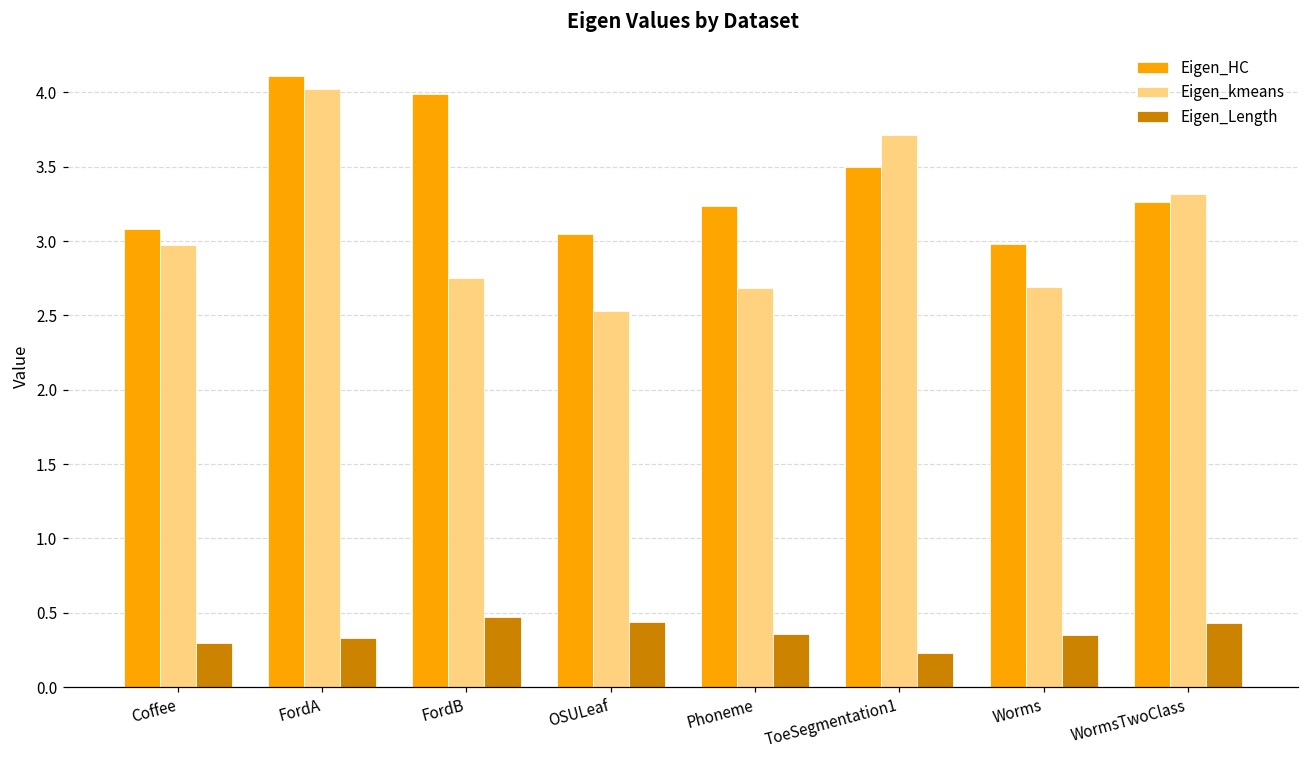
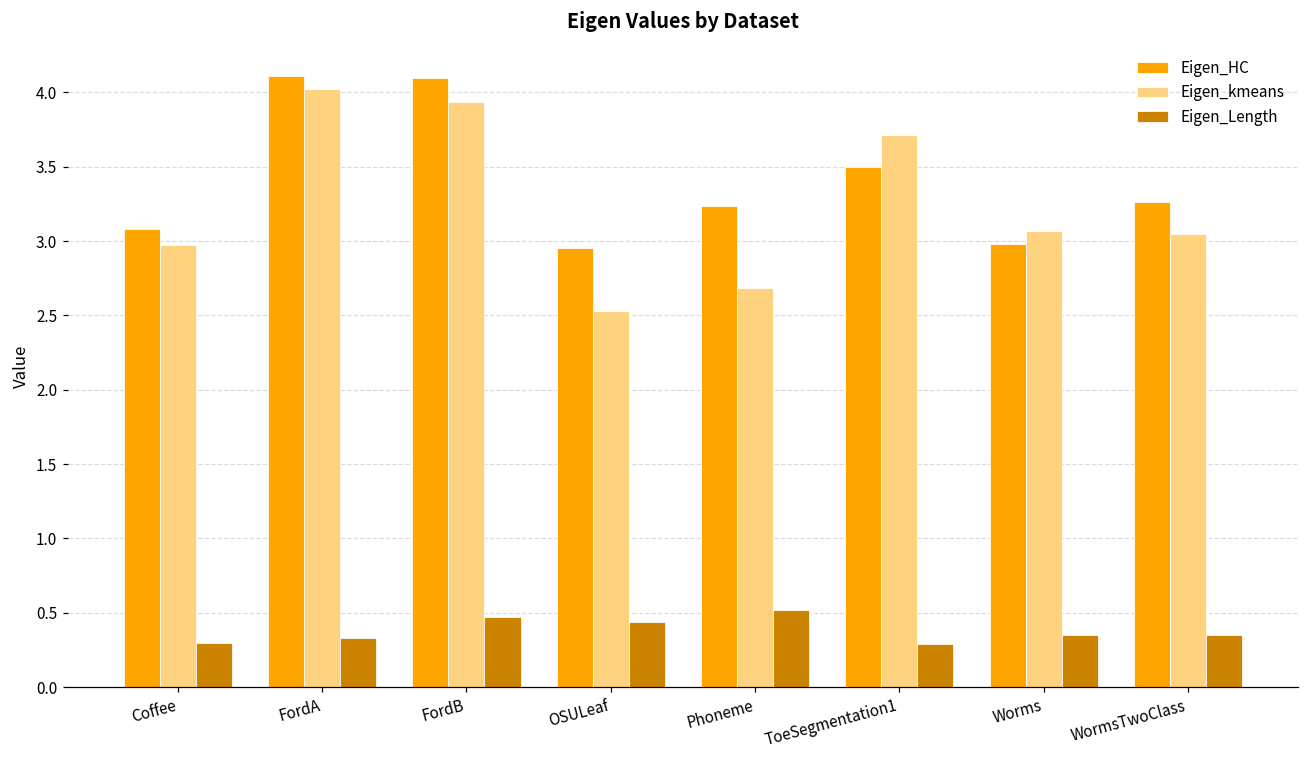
Eigen_HC, FordB: 3.99 -> 4.10
Eigen_kmeans, FordB: 2.75 -> 3.93
Eigen_HC, OSULeaf: 3.05 -> 2.95
Eigen_Length, Phoneme: 0.35 -> 0.52
Eigen_Length, ToeSegmentation1: 0.23 -> 0.29
Eigen_kmeans, Worms: 2.69 -> 3.07
Eigen_kmeans, WormsTwoClass: 3.32 -> 3.05
Eigen_Length, WormsTwoClass: 0.43 -> 0.35
